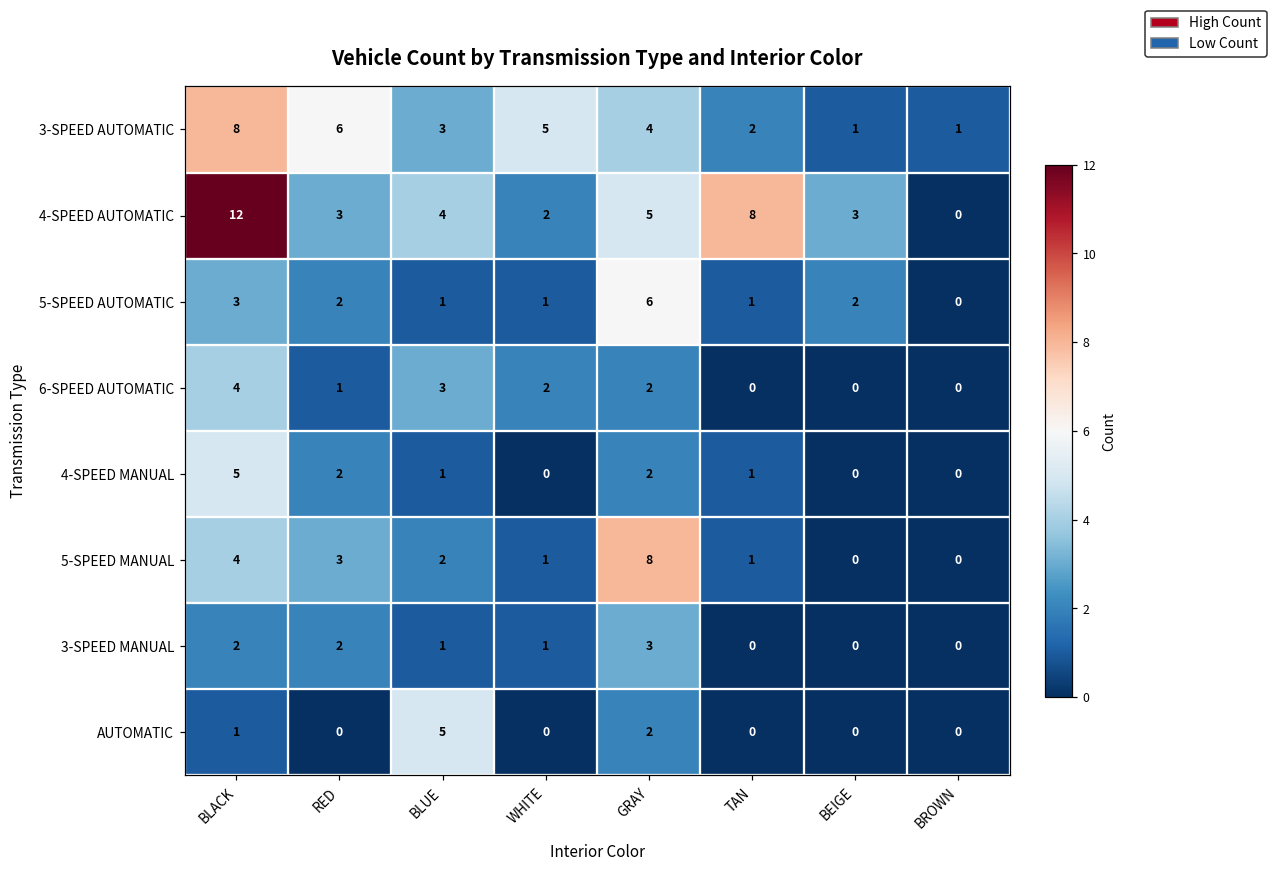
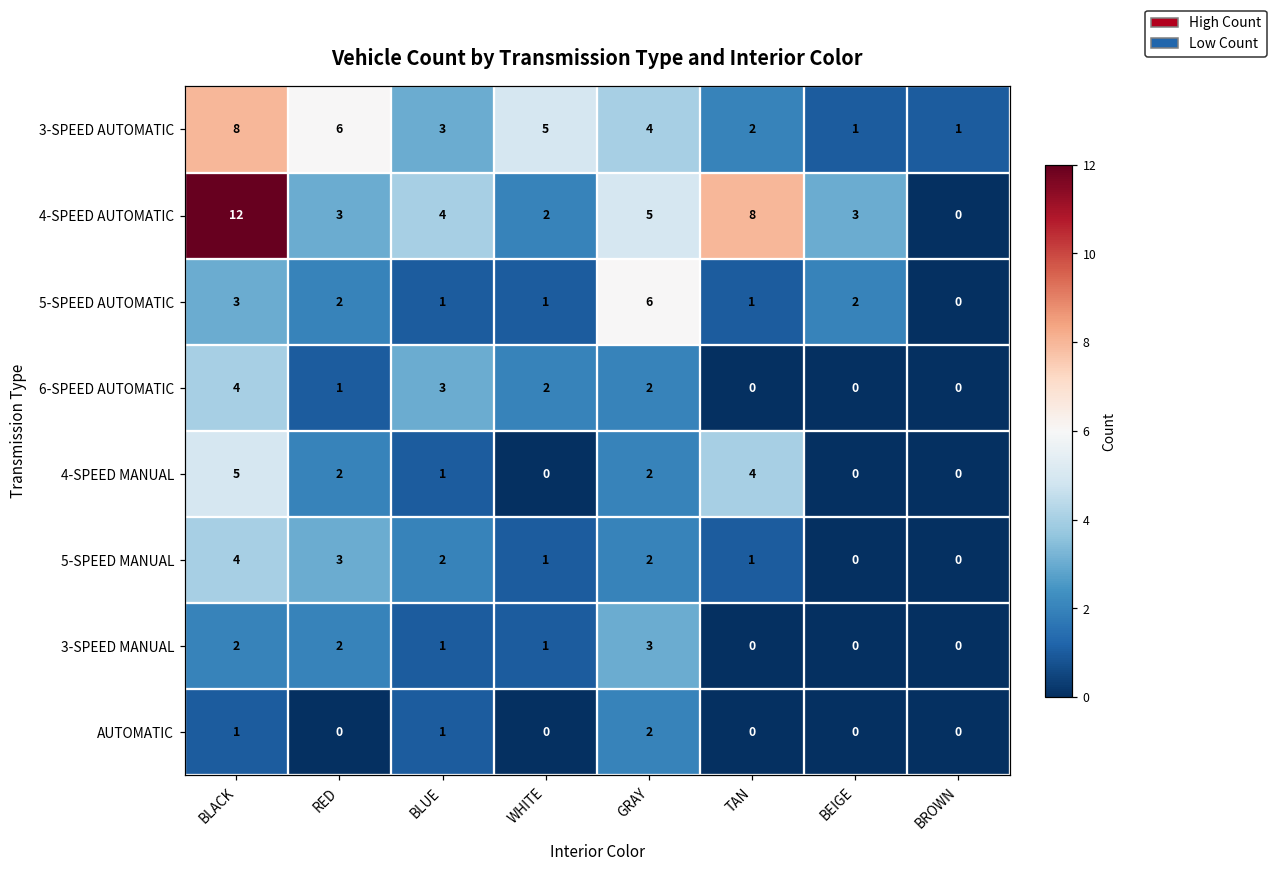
4-SPEED MANUAL, TAN: 1 -> 4
5-SPEED MANUAL, GRAY: 8 -> 2
AUTOMATIC, BLUE: 5 -> 1
